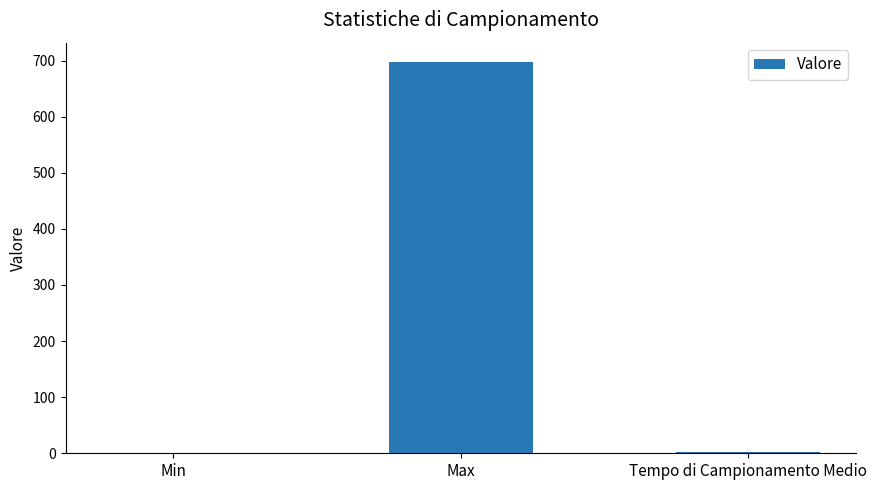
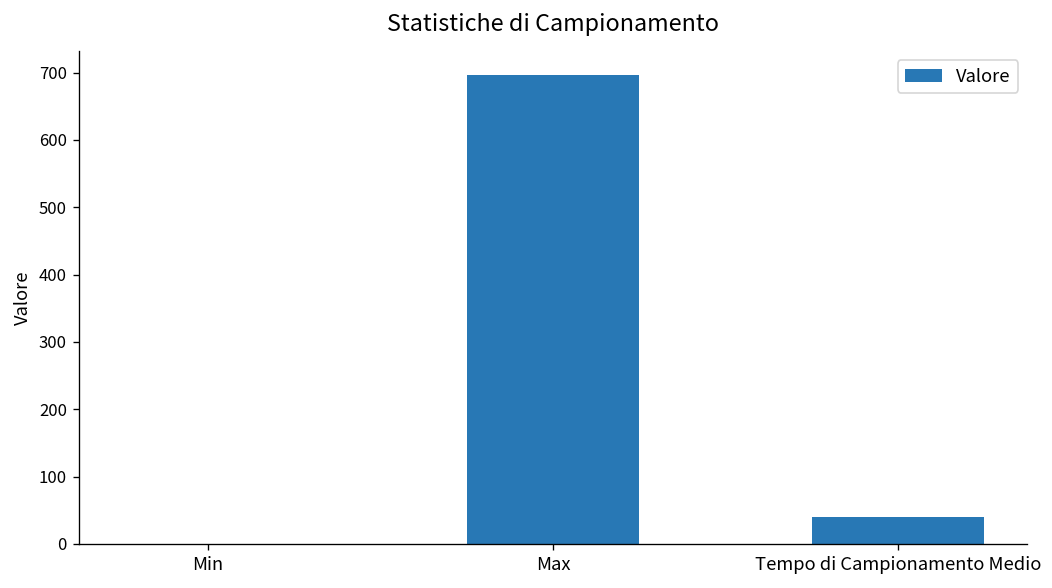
Tempo di Campionamento Medio: 0 -> 40
